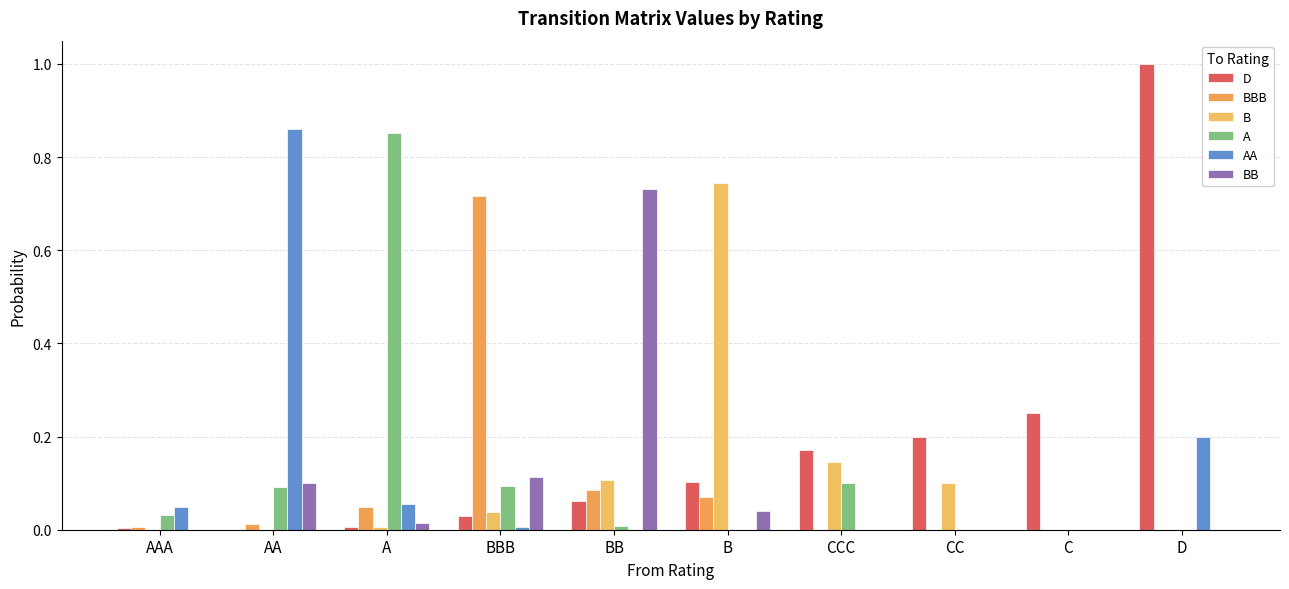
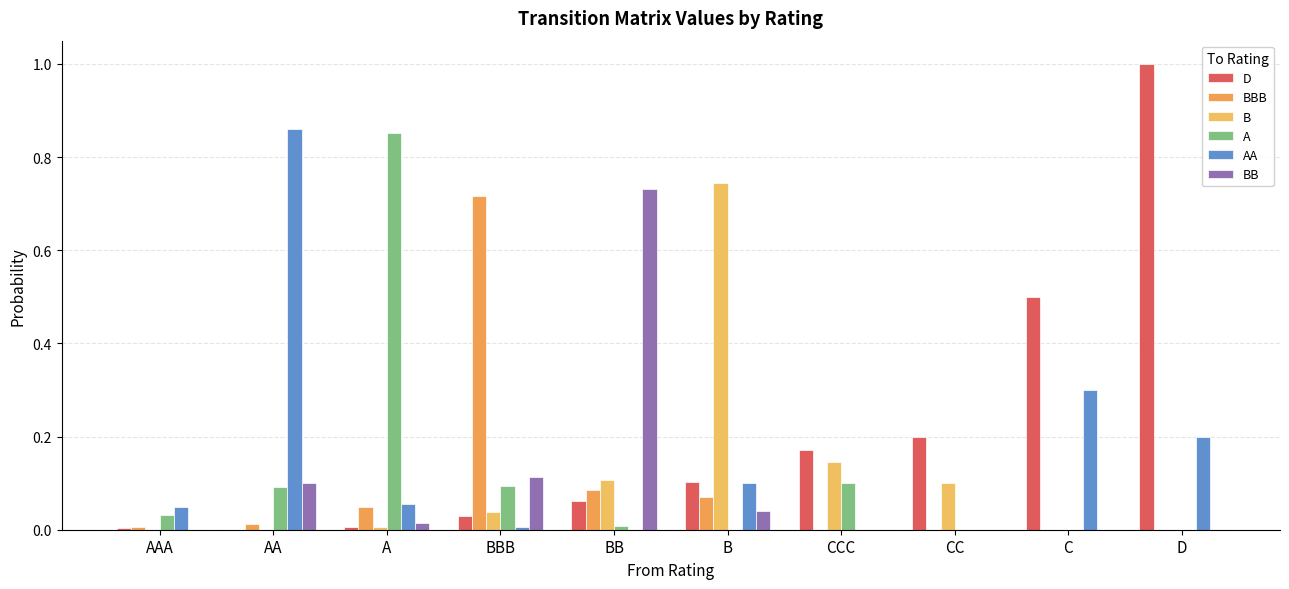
AA, B: 0.0 -> 0.1
D, C: 0.25 -> 0.50
AA, C: 0.0 -> 0.3
